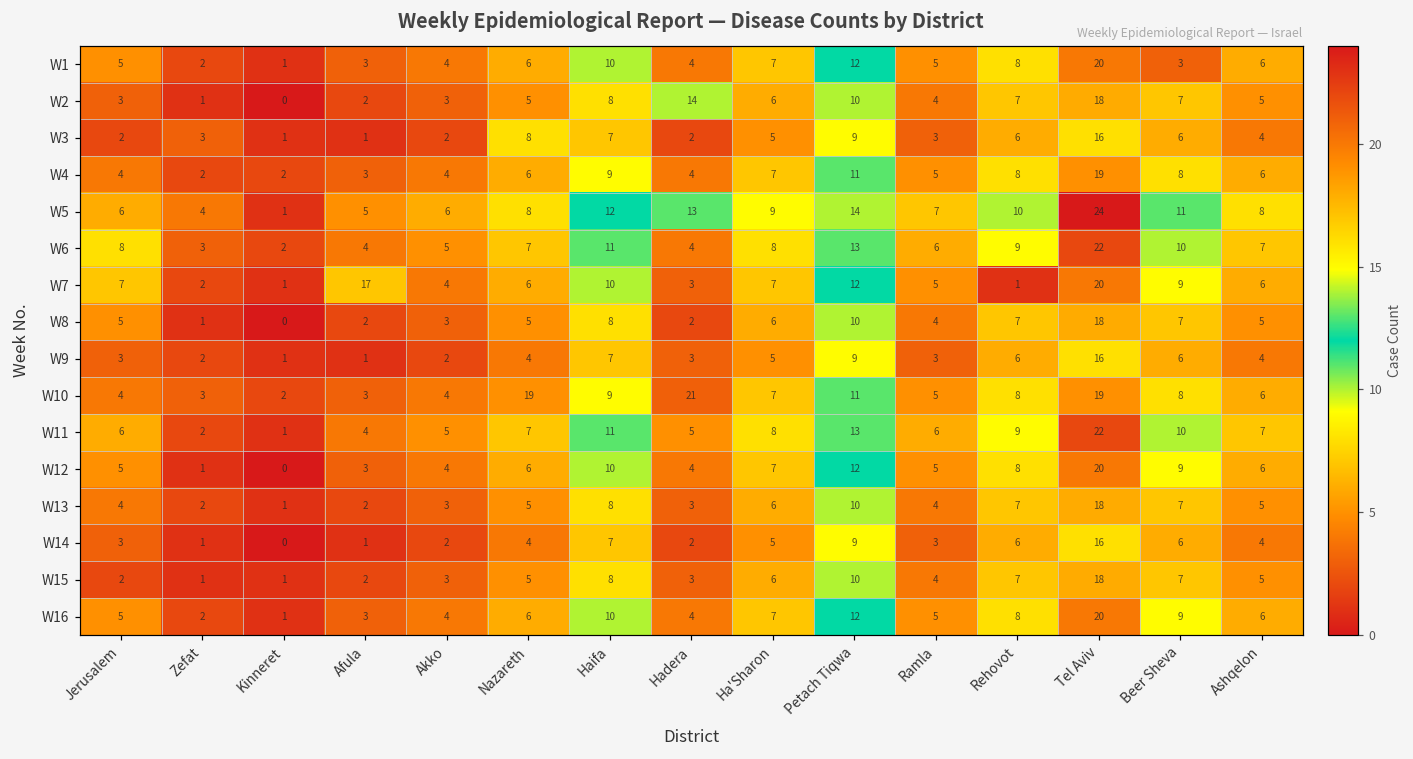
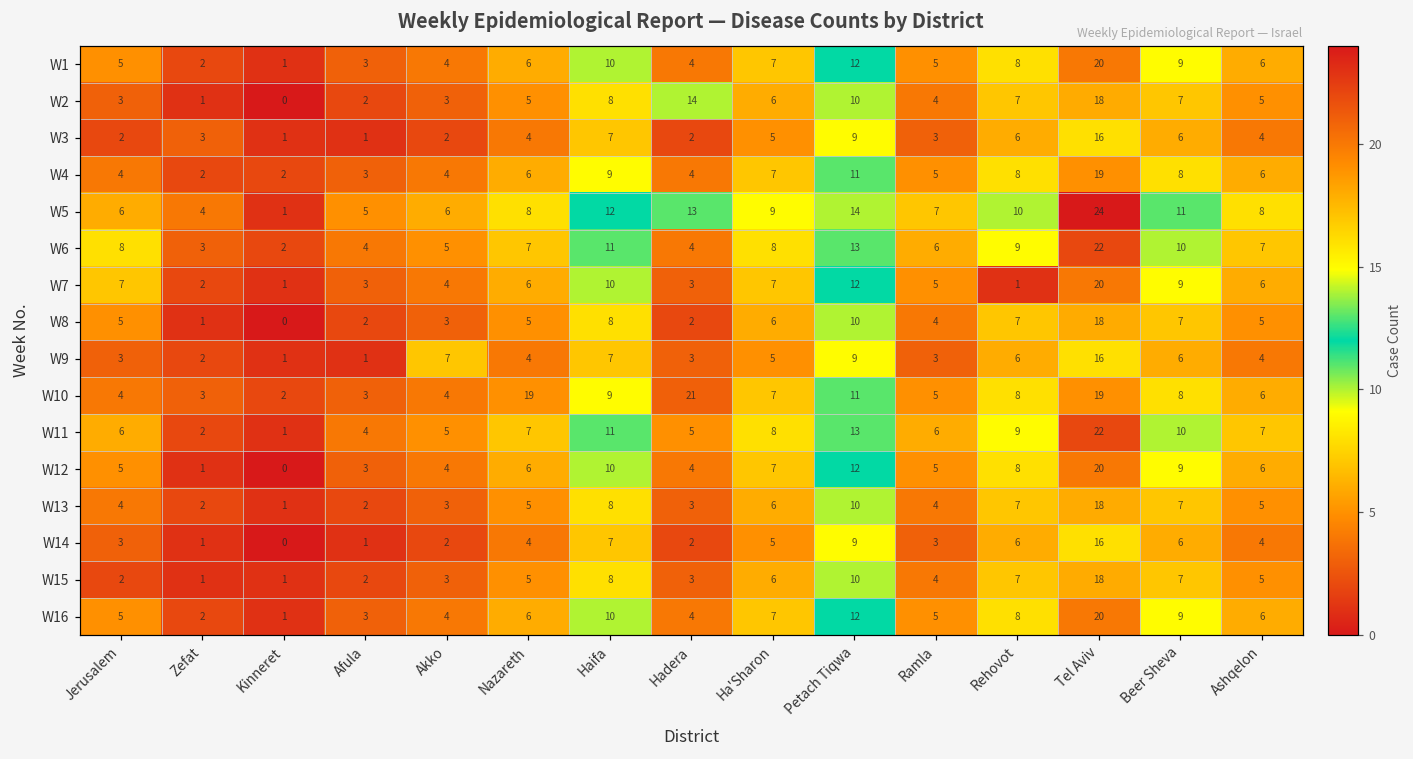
W1, Beer Sheva: 3 -> 9
W3, Nazareth: 8 -> 4
W7, Afula: 17 -> 3
W9, Akko: 2 -> 7
